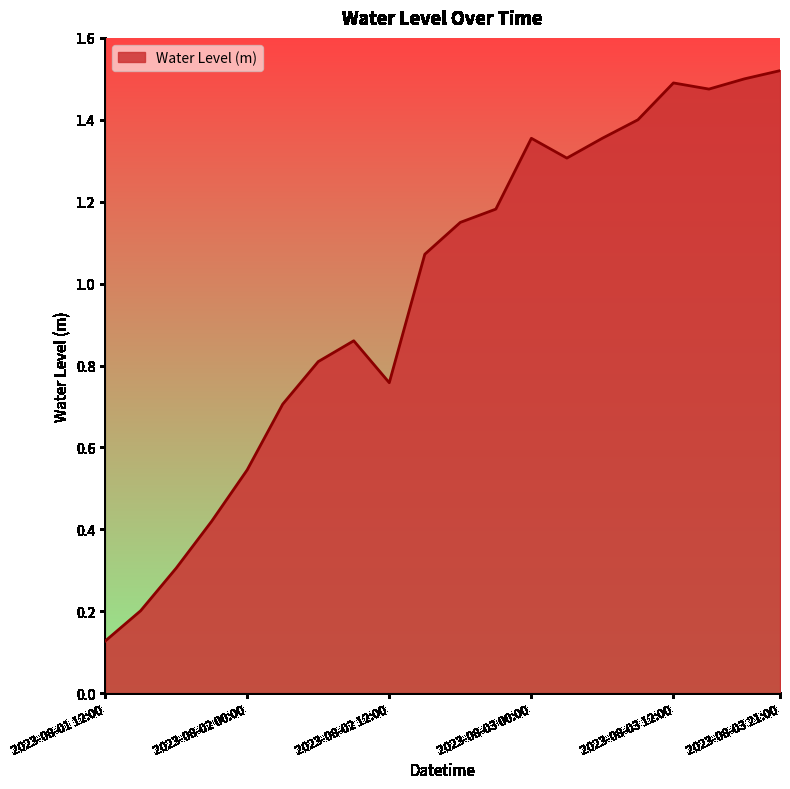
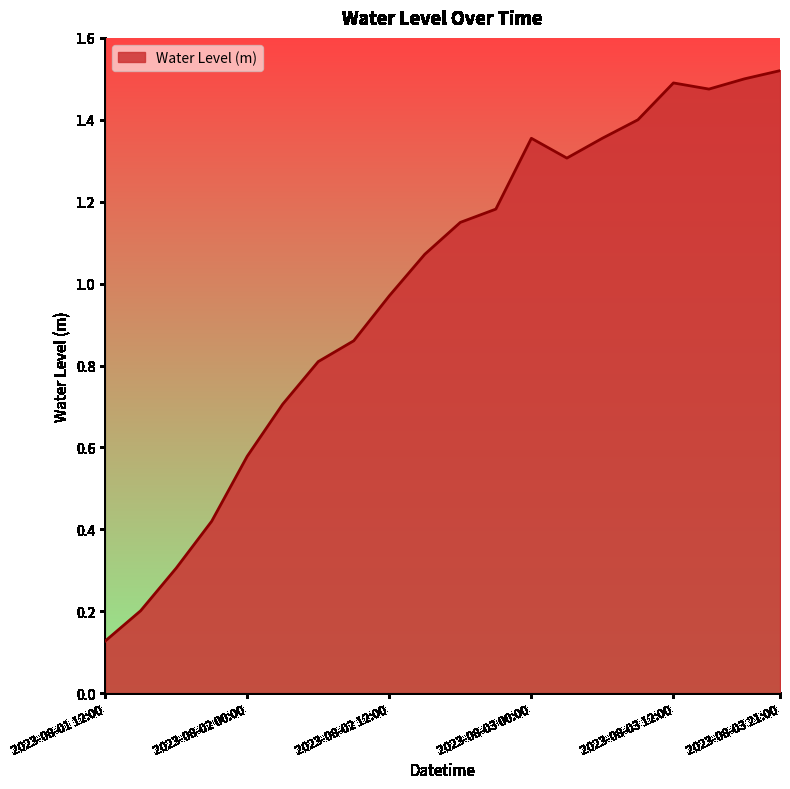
2023-08-02 00:00: 0.55 -> 0.58
2023-08-02 12:00: 0.76 -> 0.97
